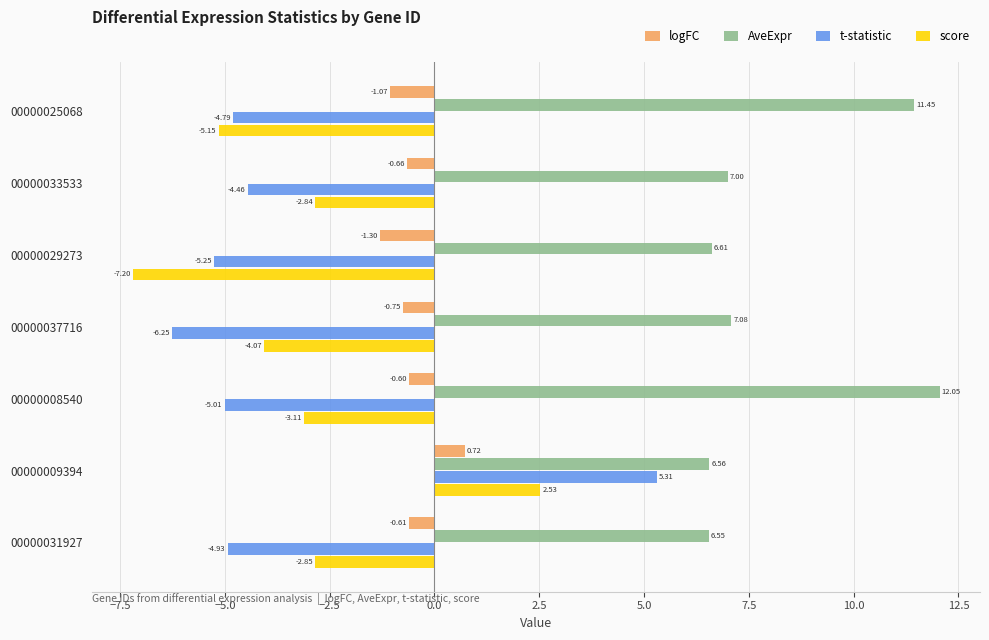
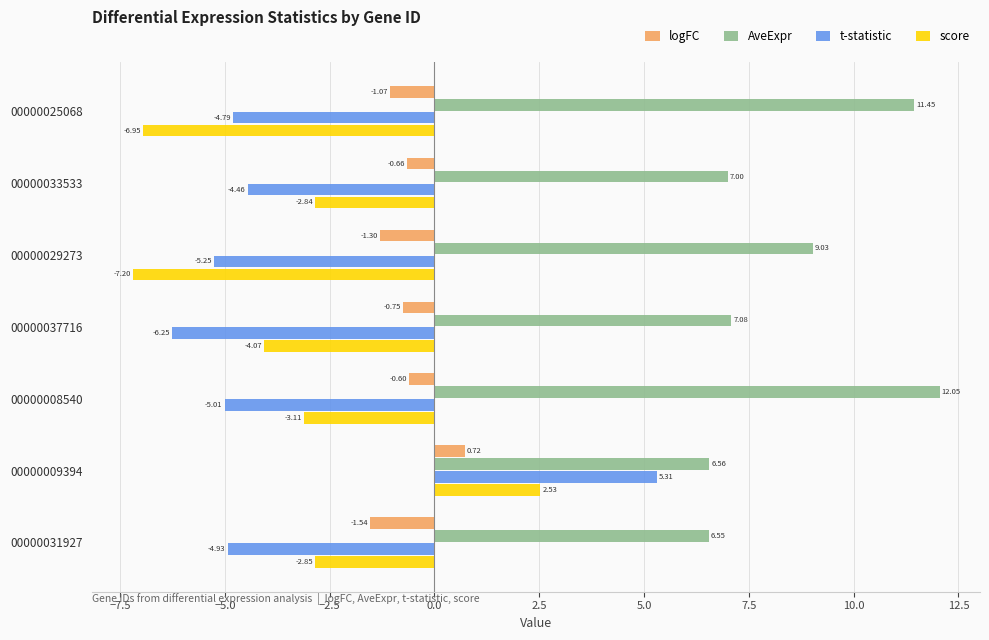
score, 00000025068: -5.15 -> -6.95
AveExpr, 00000029273: 6.61 -> 9.03
logFC, 00000031927: -0.61 -> -1.54
